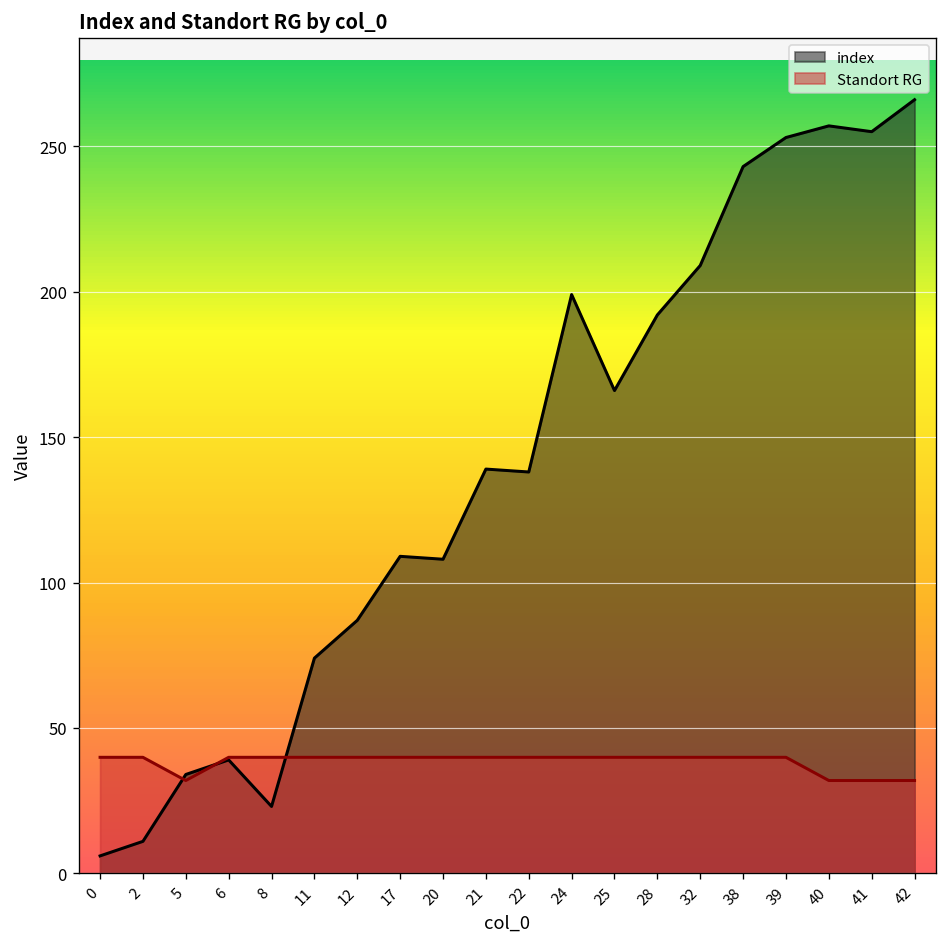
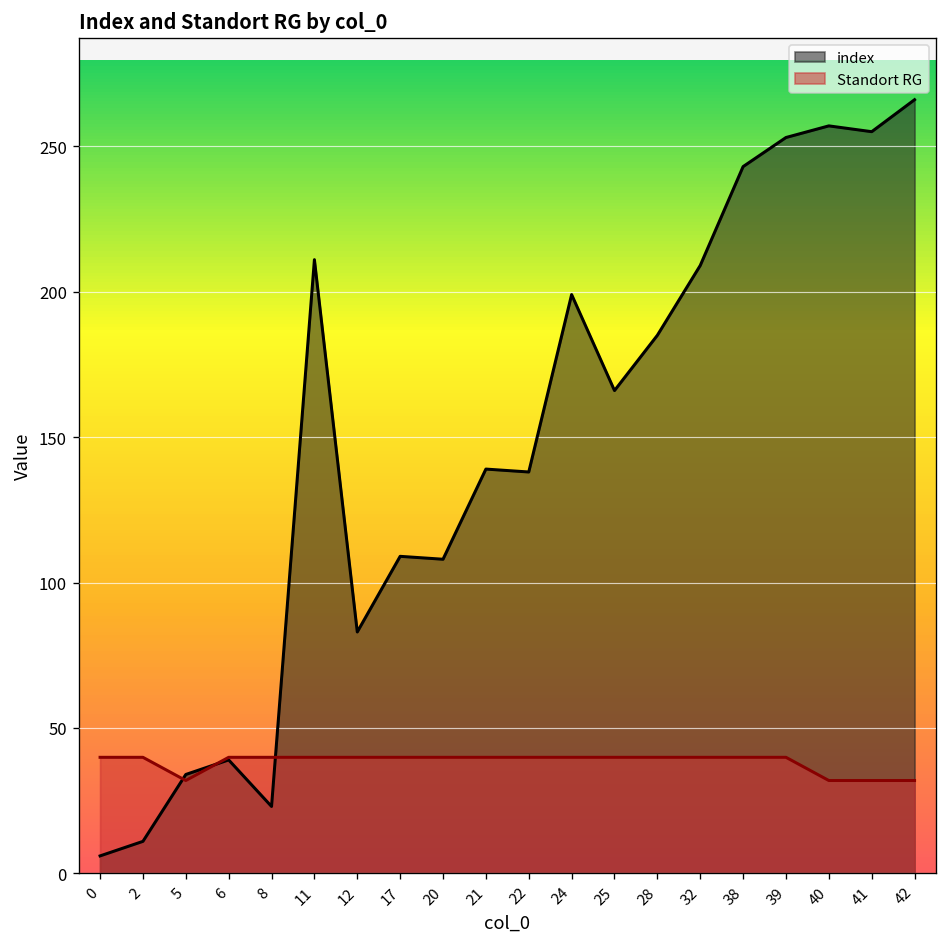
index, 11: 74 -> 211
index, 12: 87 -> 83
index, 28: 192 -> 185
